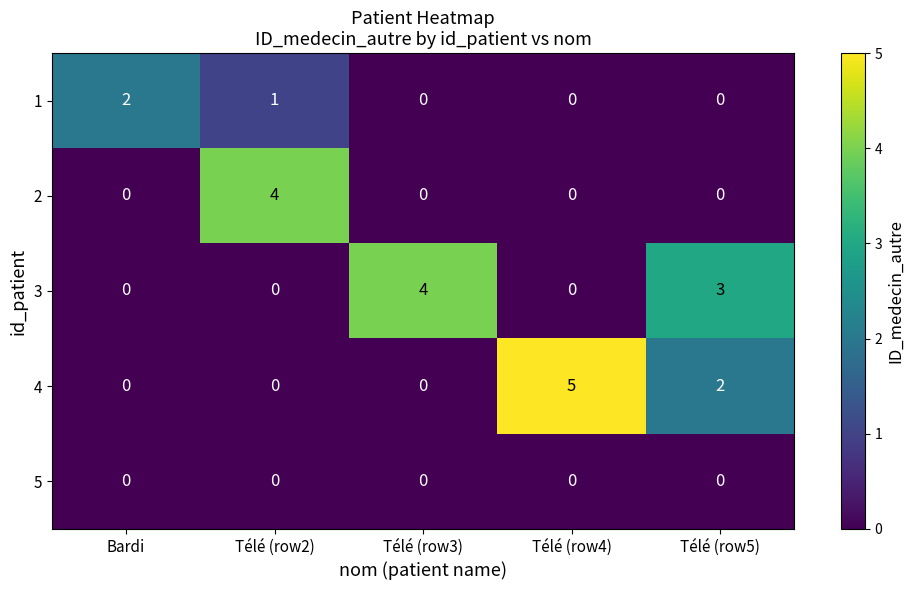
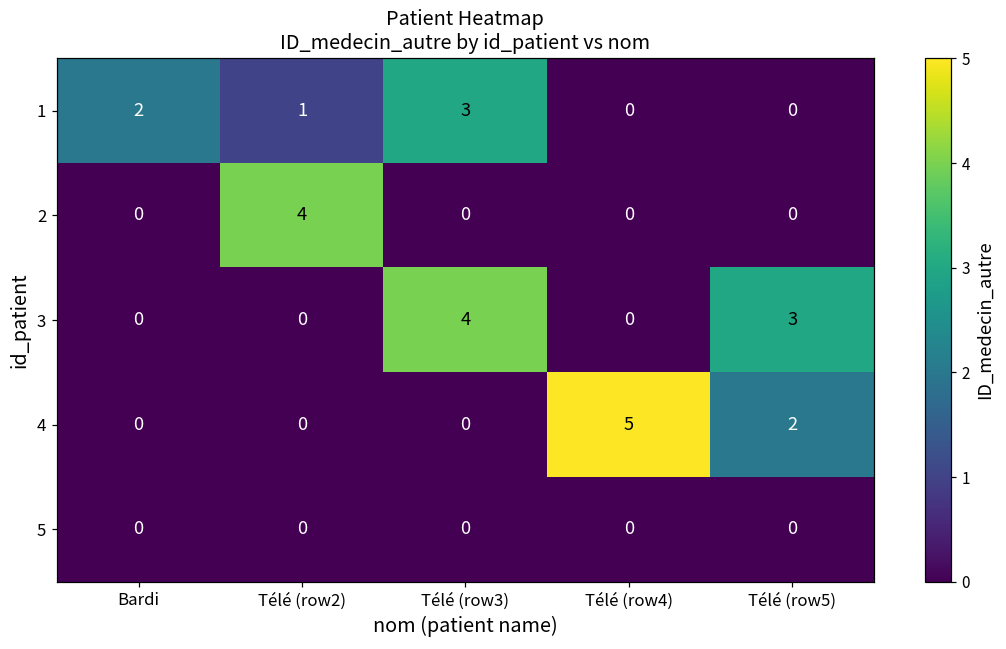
1, Télé (row3): 0 -> 3
